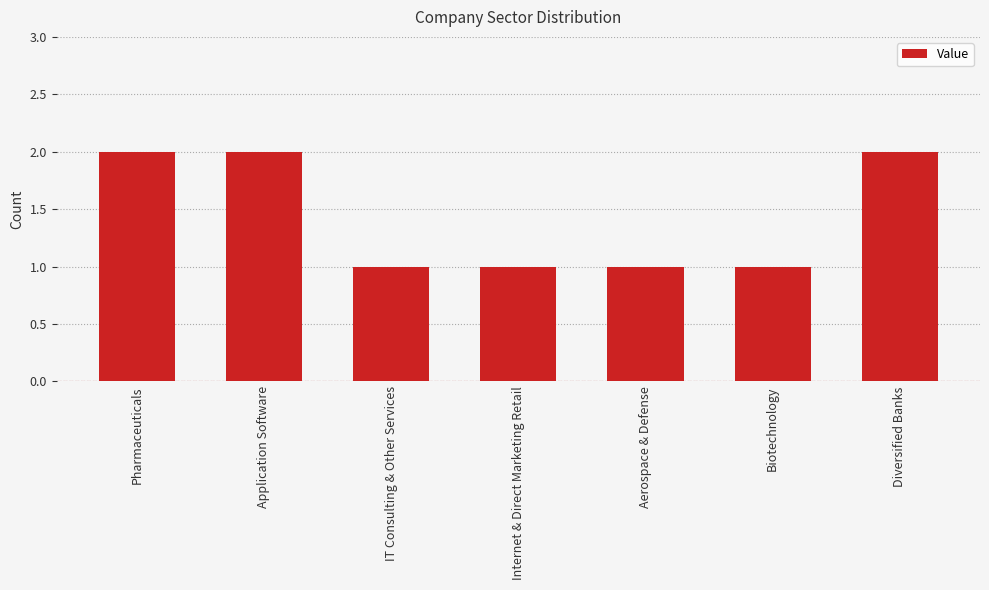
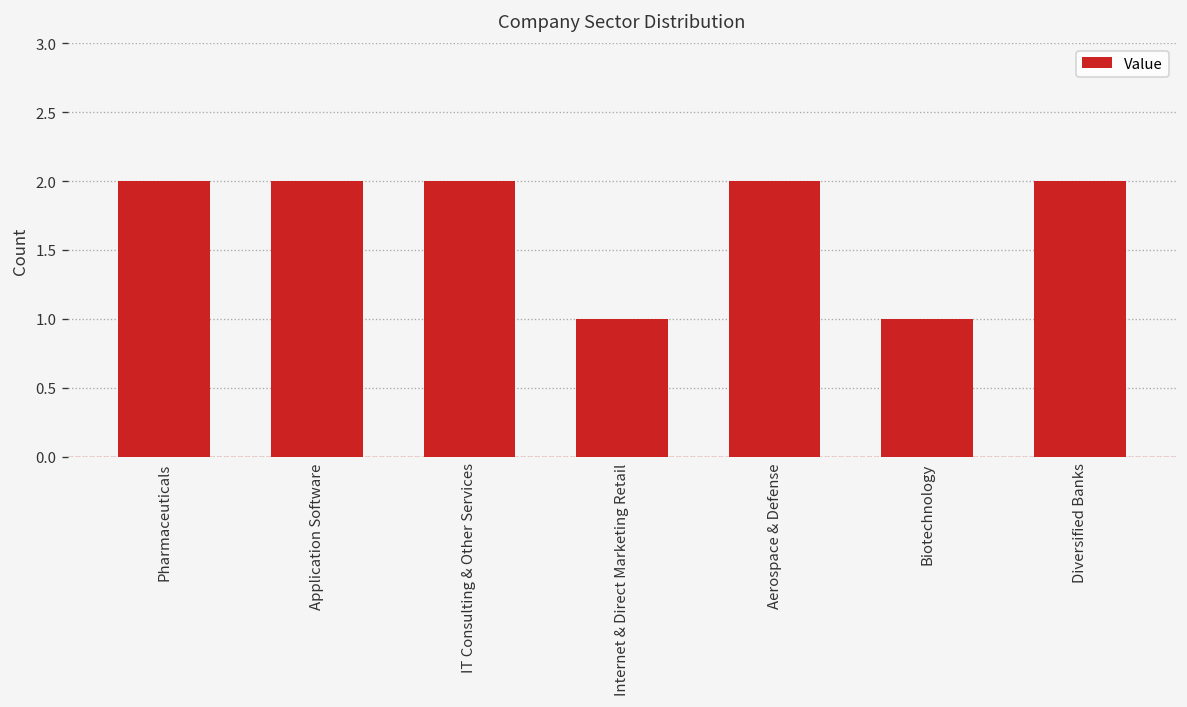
IT Consulting & Other Services: 1 -> 2
Aerospace & Defense: 1 -> 2
